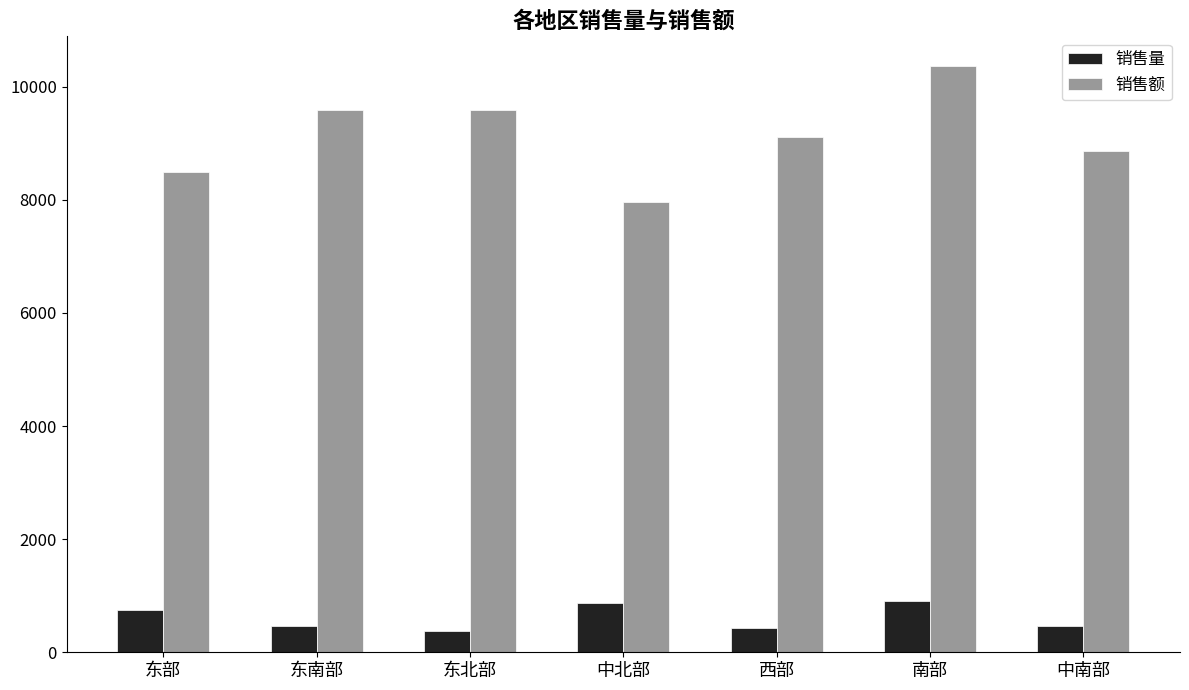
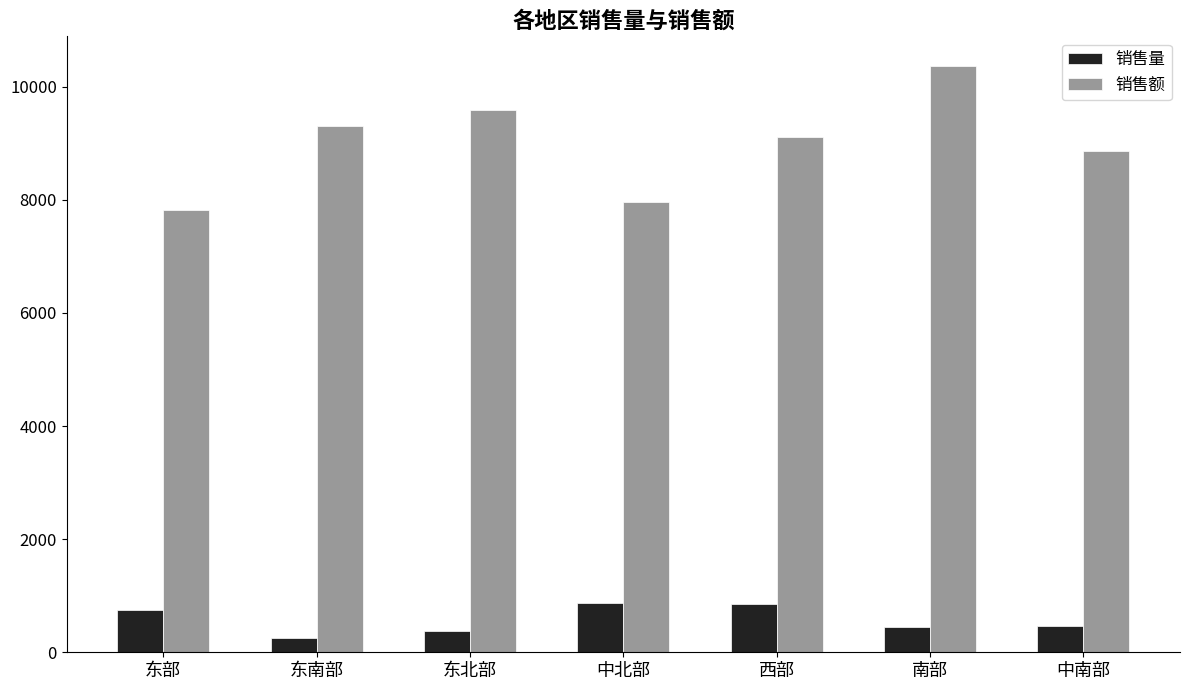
销售额, 东部: 8500 -> 7800
销售量, 东南部: 500 -> 300
销售额, 东南部: 9600 -> 9300
销售量, 西部: 400 -> 800
销售量, 南部: 900 -> 500
